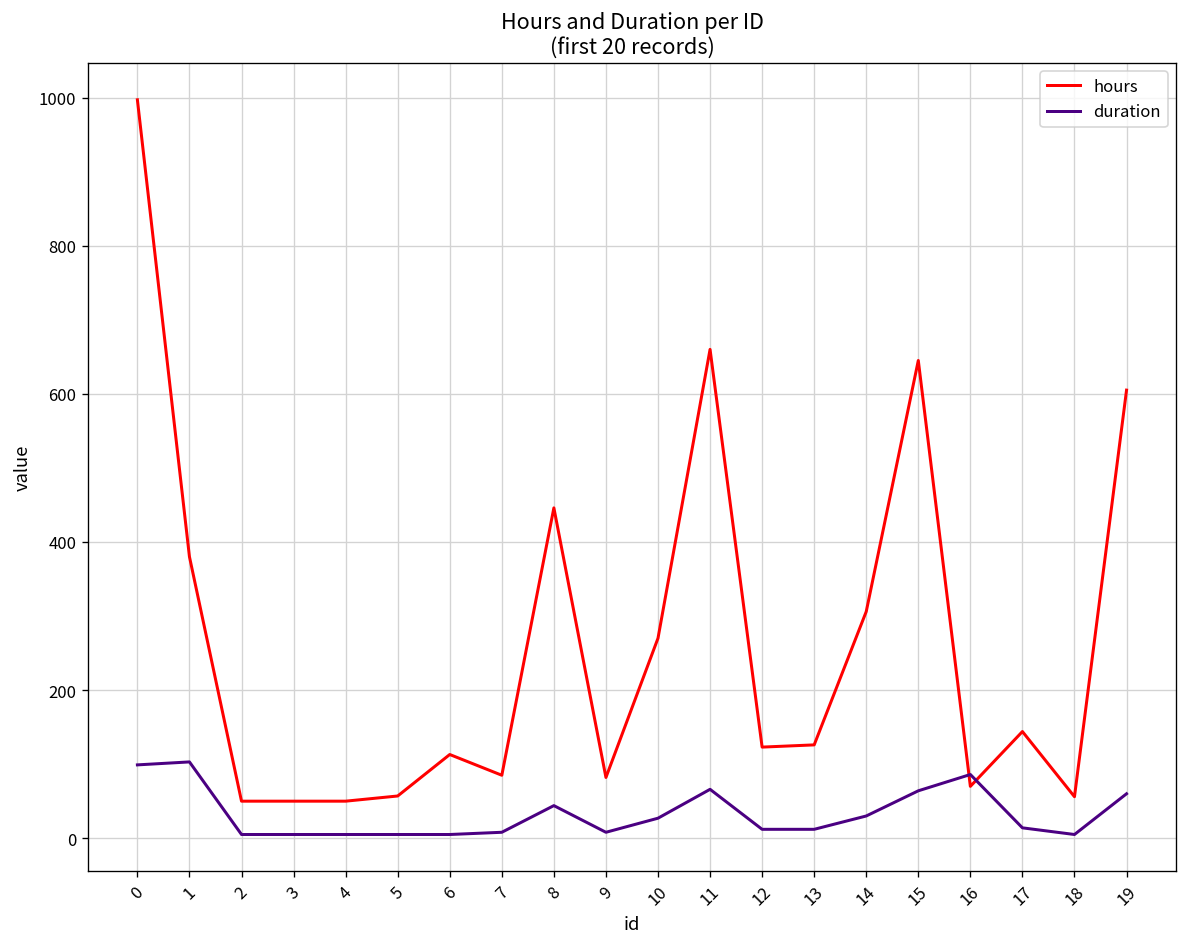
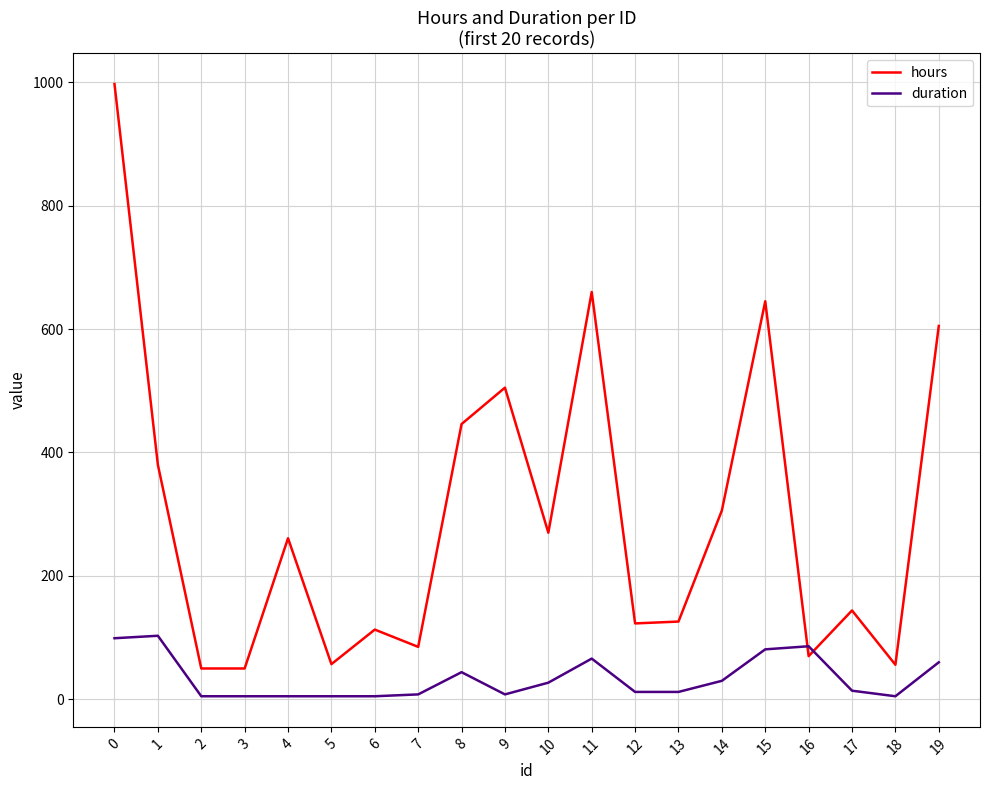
hours, 4: 50 -> 260
hours, 9: 80 -> 510
duration, 15: 60 -> 80
